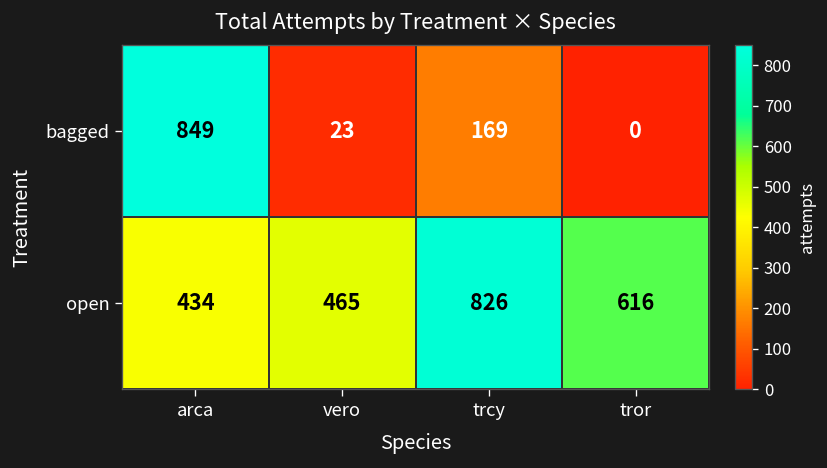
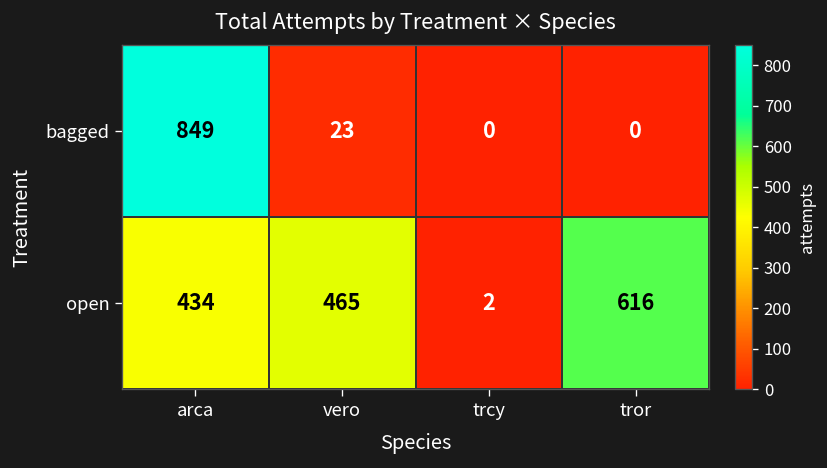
bagged, trcy: 169 -> 0
open, trcy: 826 -> 2
